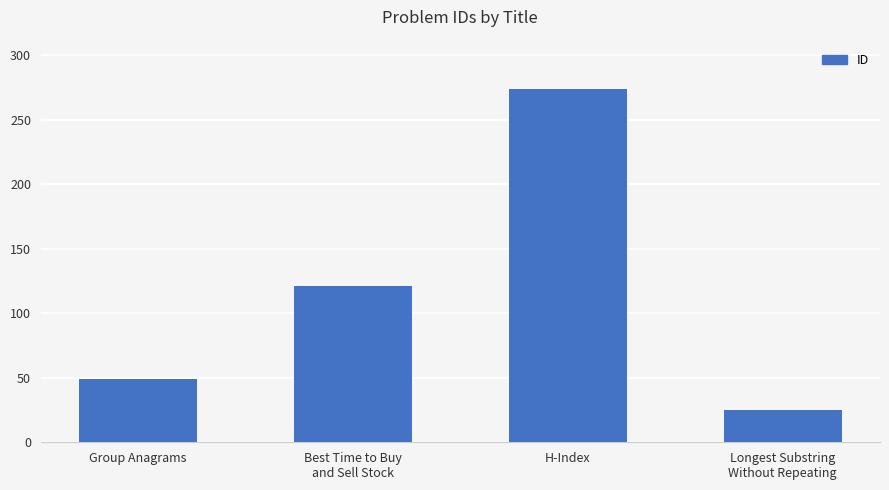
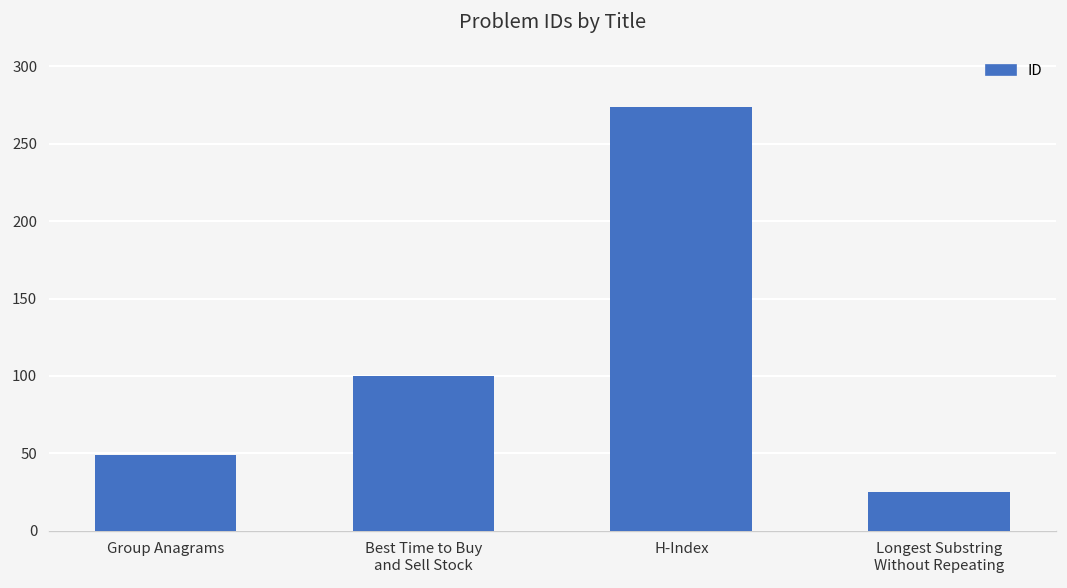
Best Time to Buy and Sell Stock: 121 -> 100
